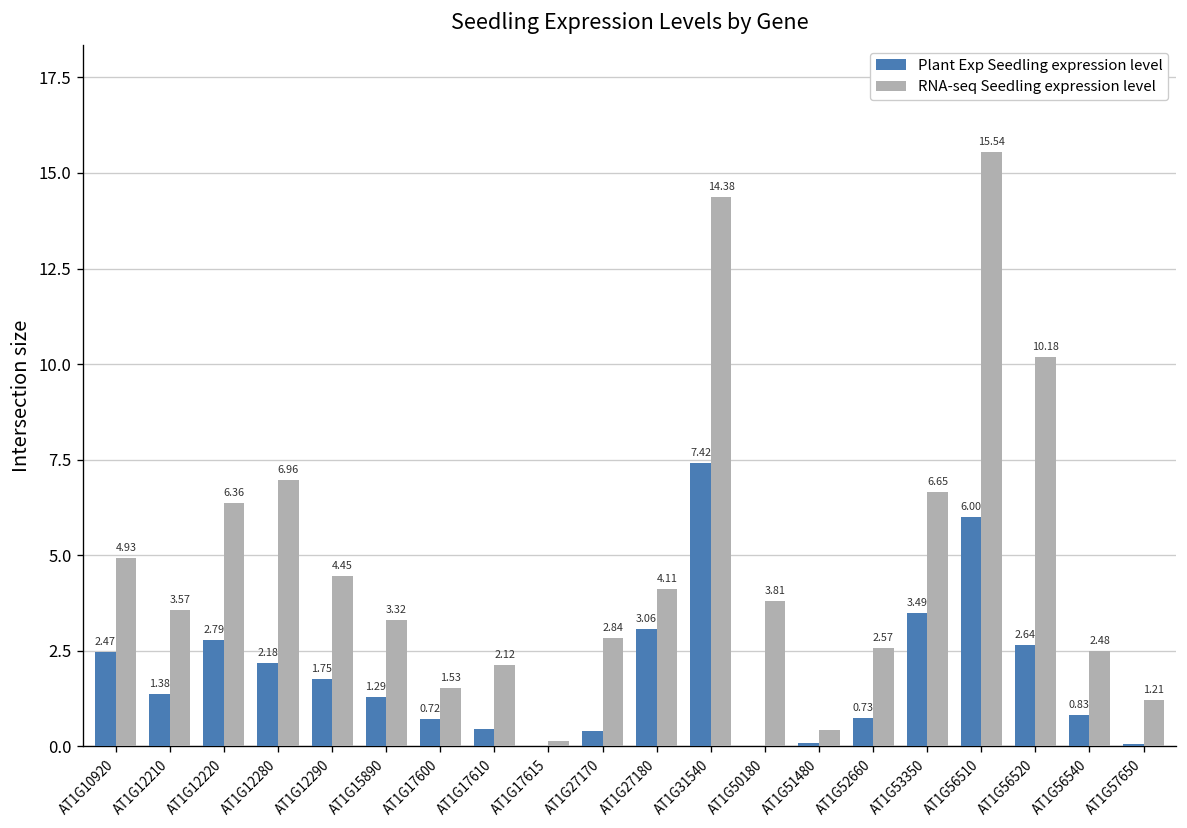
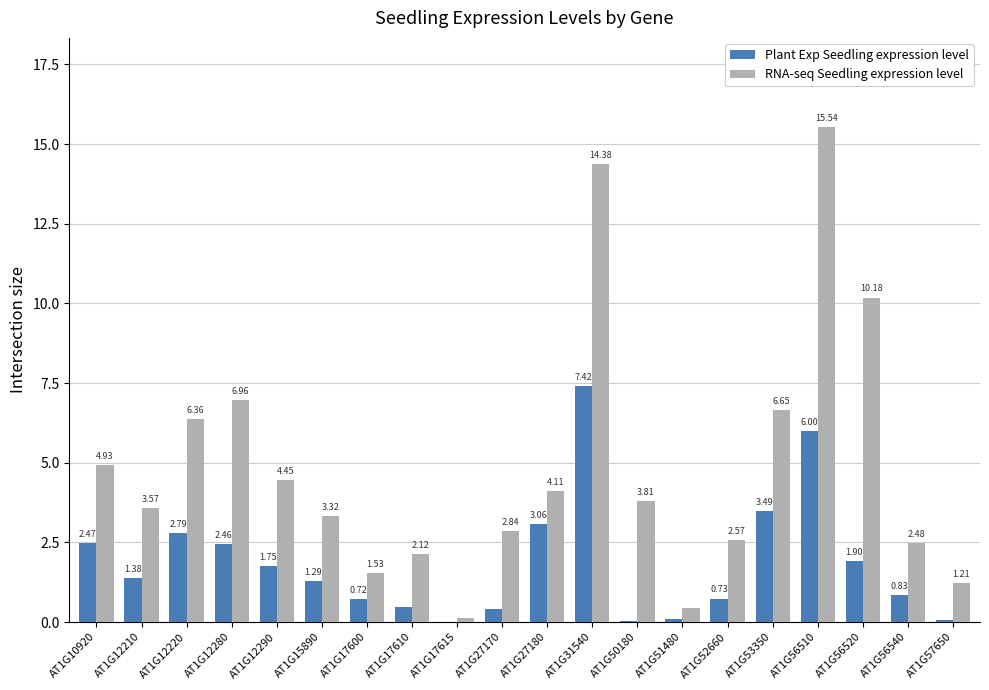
Plant Exp Seedling expression level, AT1G12280: 2.18 -> 2.46
Plant Exp Seedling expression level, AT1G56520: 2.64 -> 1.90
